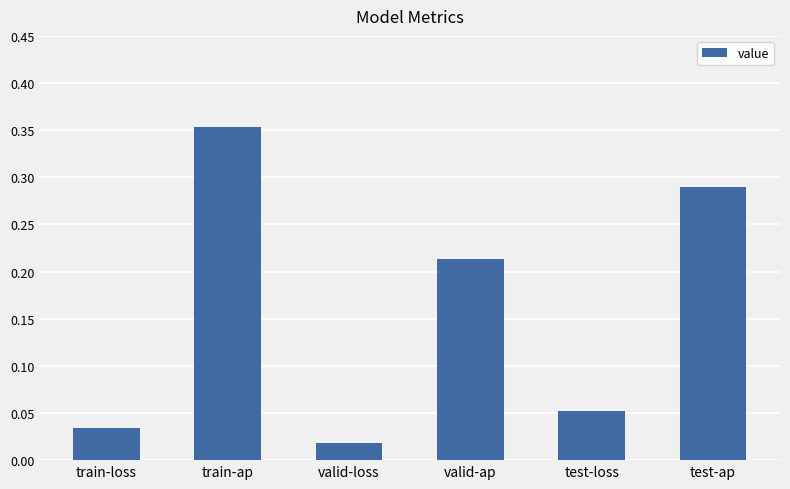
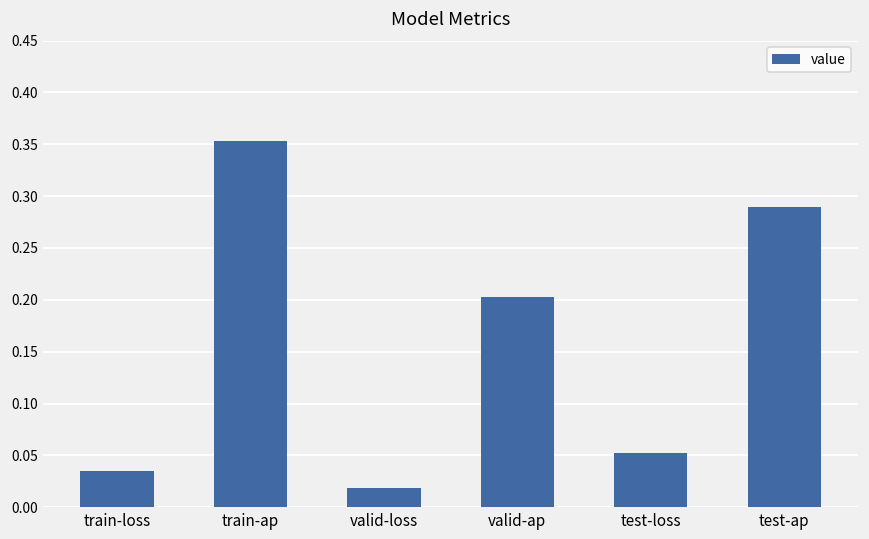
valid-ap: 0.21 -> 0.20
